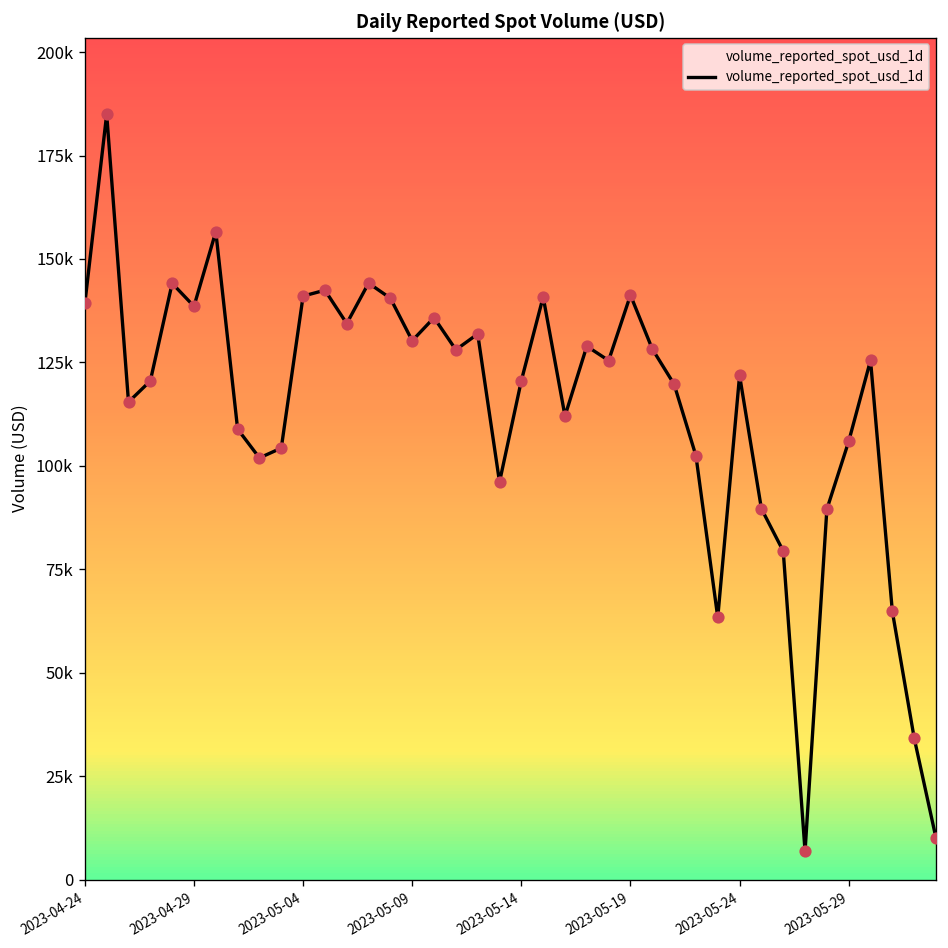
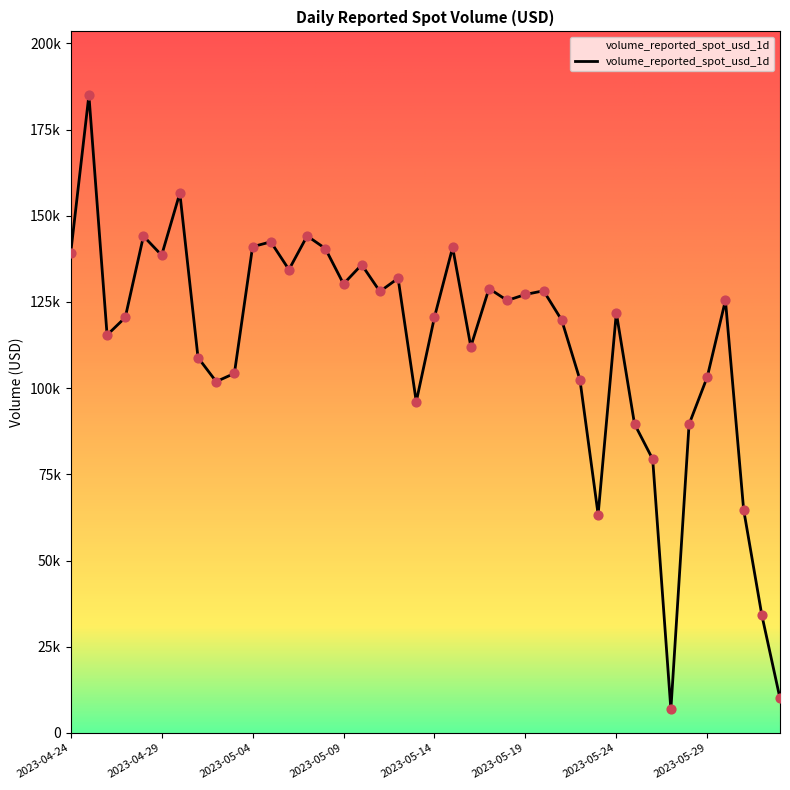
2023-05-19: 141000 -> 127000
2023-05-29: 106000 -> 103000
